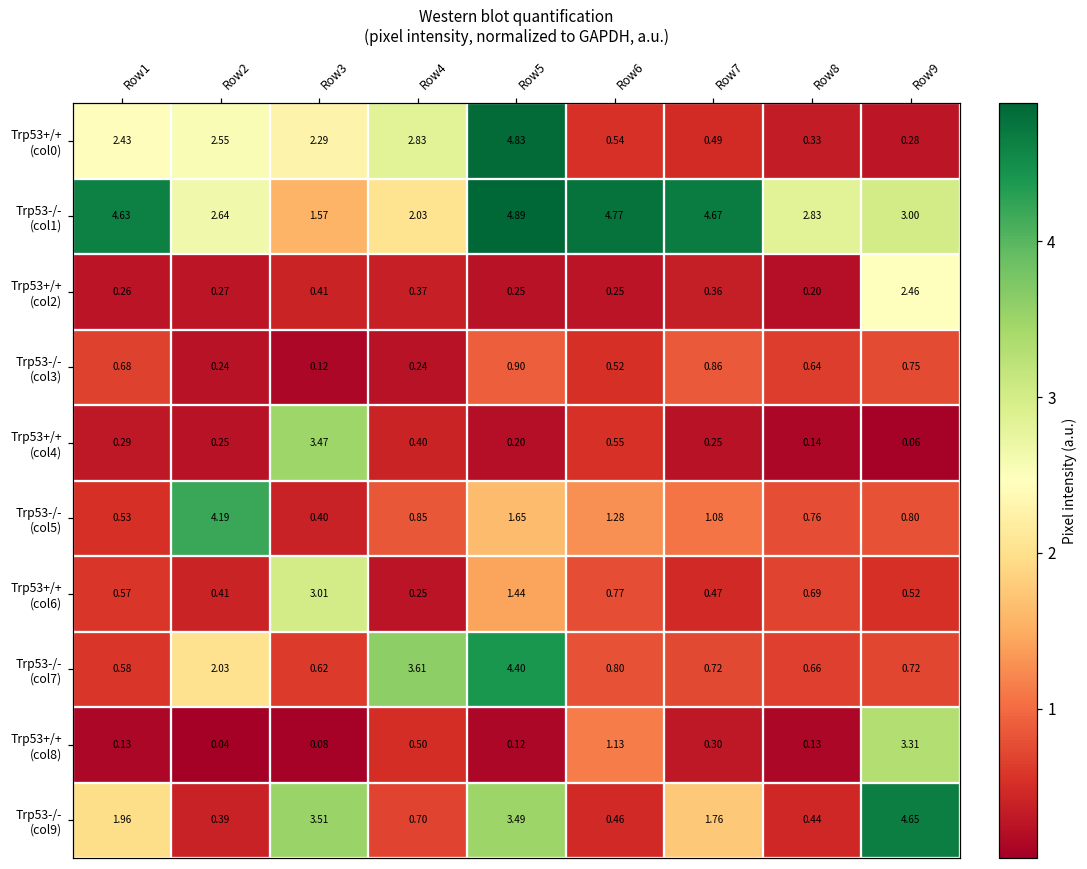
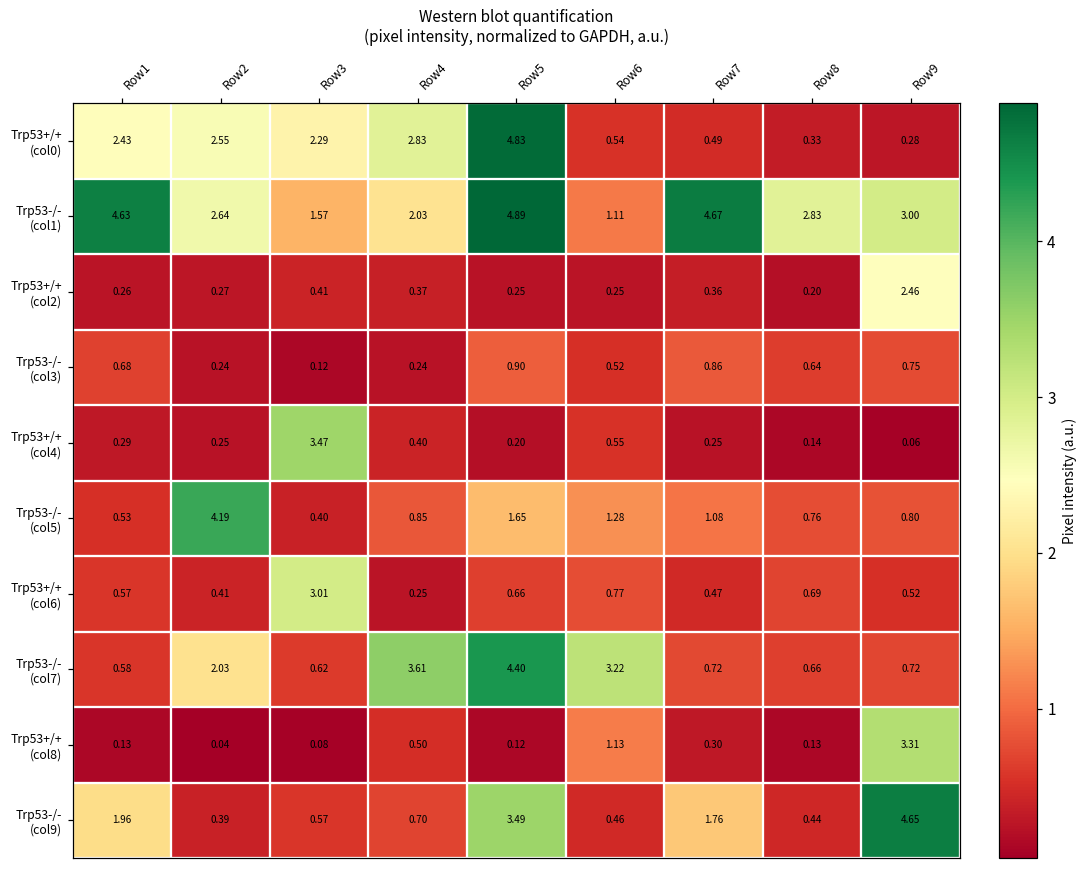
Trp53-/- (col1), Row6: 4.77 -> 1.11
Trp53+/+ (col6), Row5: 1.44 -> 0.66
Trp53-/- (col7), Row6: 0.80 -> 3.22
Trp53-/- (col9), Row3: 3.51 -> 0.57
